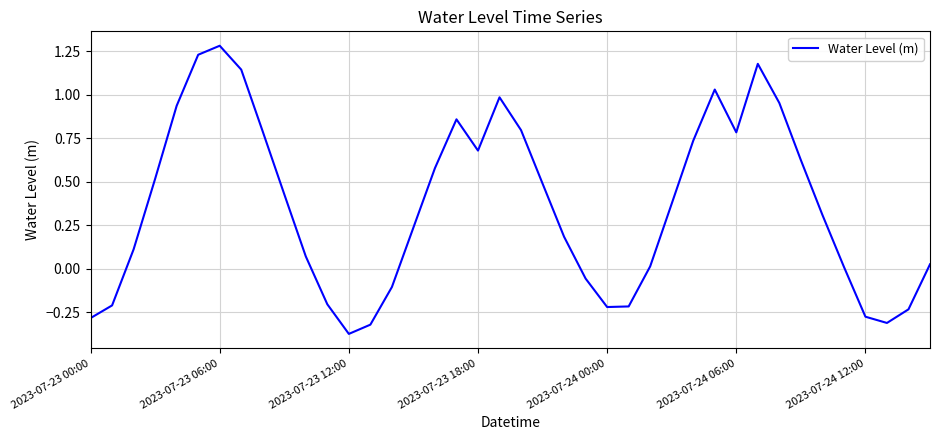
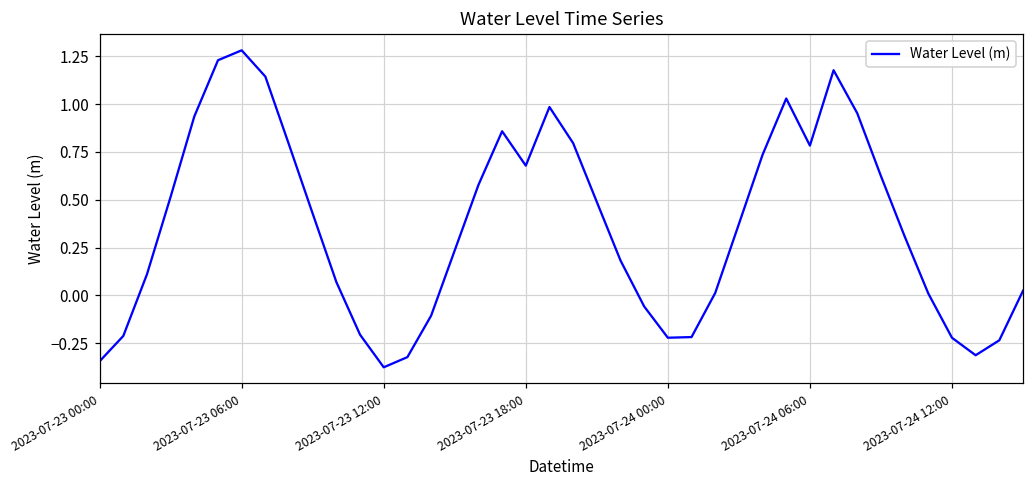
2023-07-23 00:00: -0.28 -> -0.34
2023-07-24 12:00: -0.28 -> -0.22
